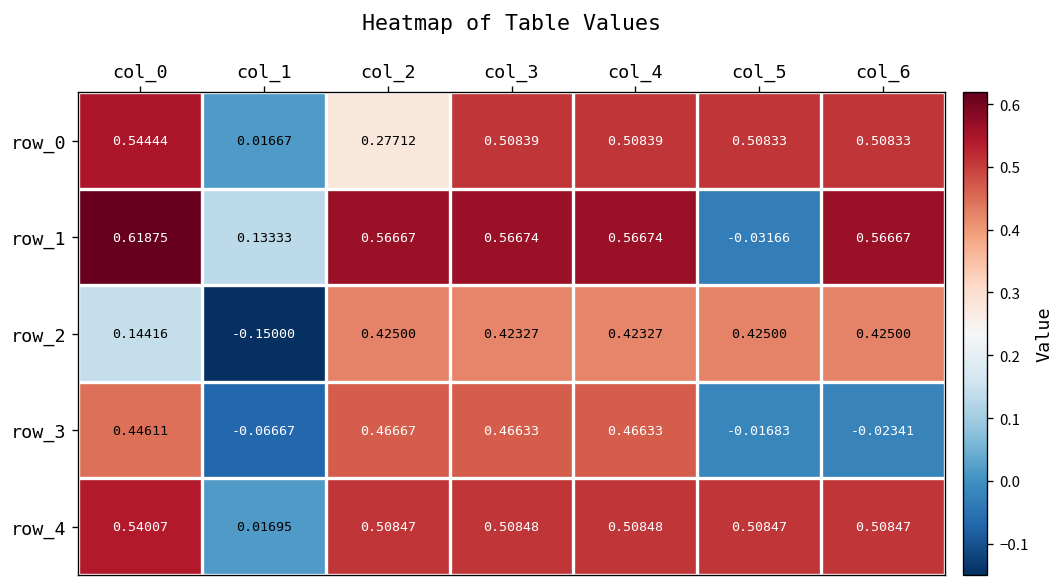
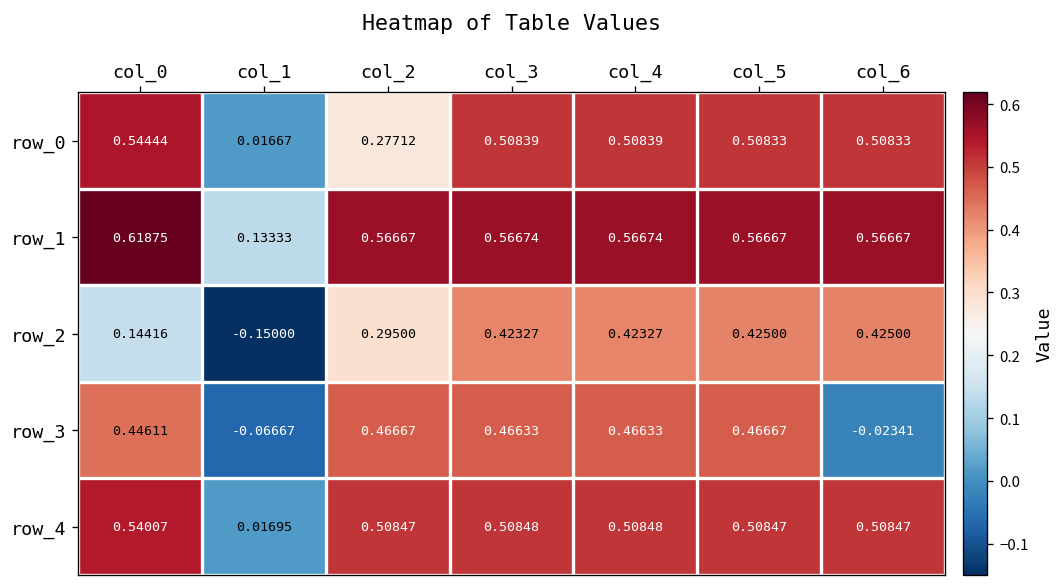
row_1, col_5: -0.03166 -> 0.56667
row_2, col_2: 0.42500 -> 0.29500
row_3, col_5: -0.01683 -> 0.46667
